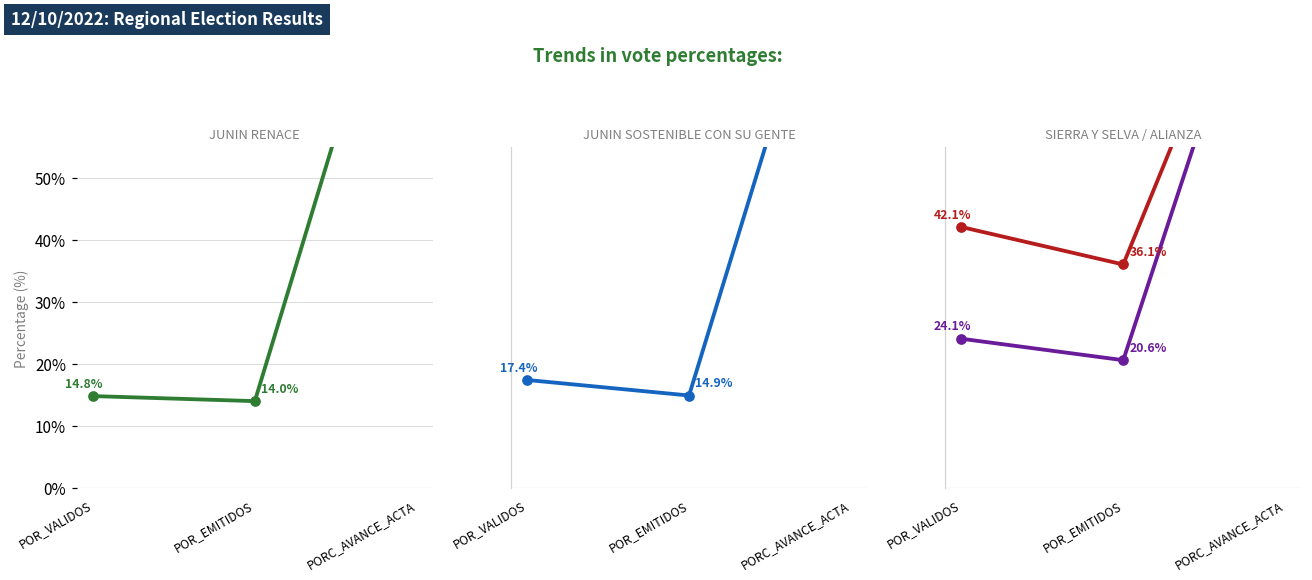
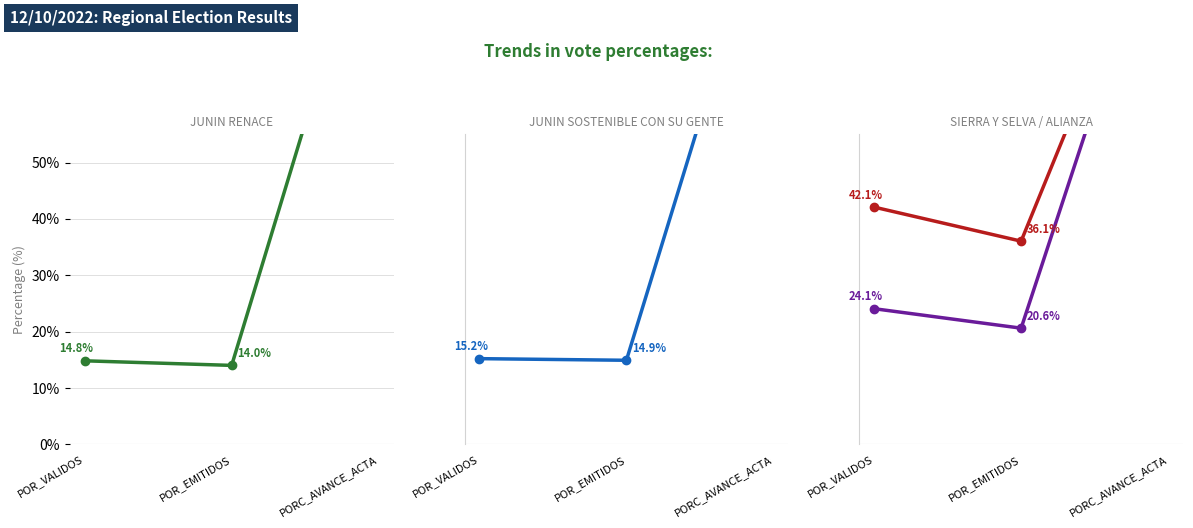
JUNIN SOSTENIBLE CON SU GENTE, POR_VALIDOS: 17.4% -> 15.2%
